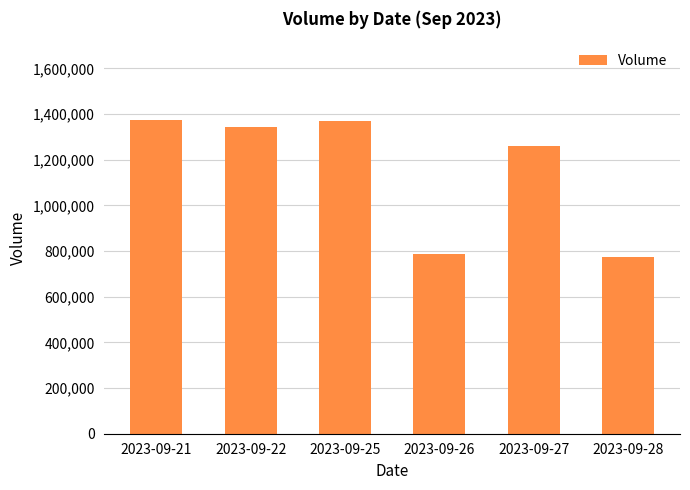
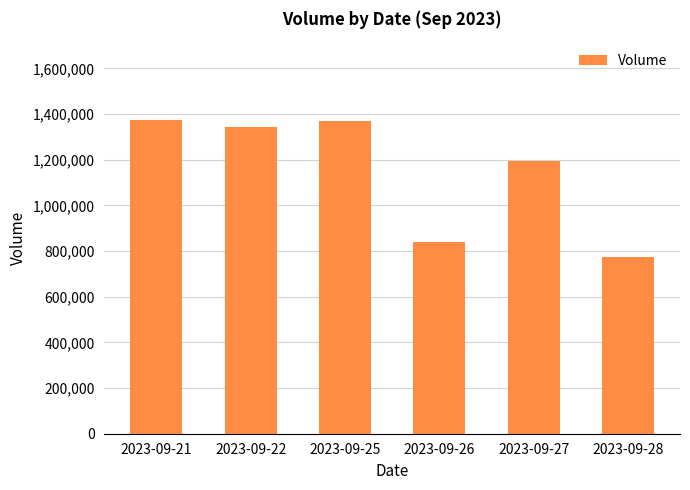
2023-09-26: 790,000 -> 840,000
2023-09-27: 1,260,000 -> 1,200,000
